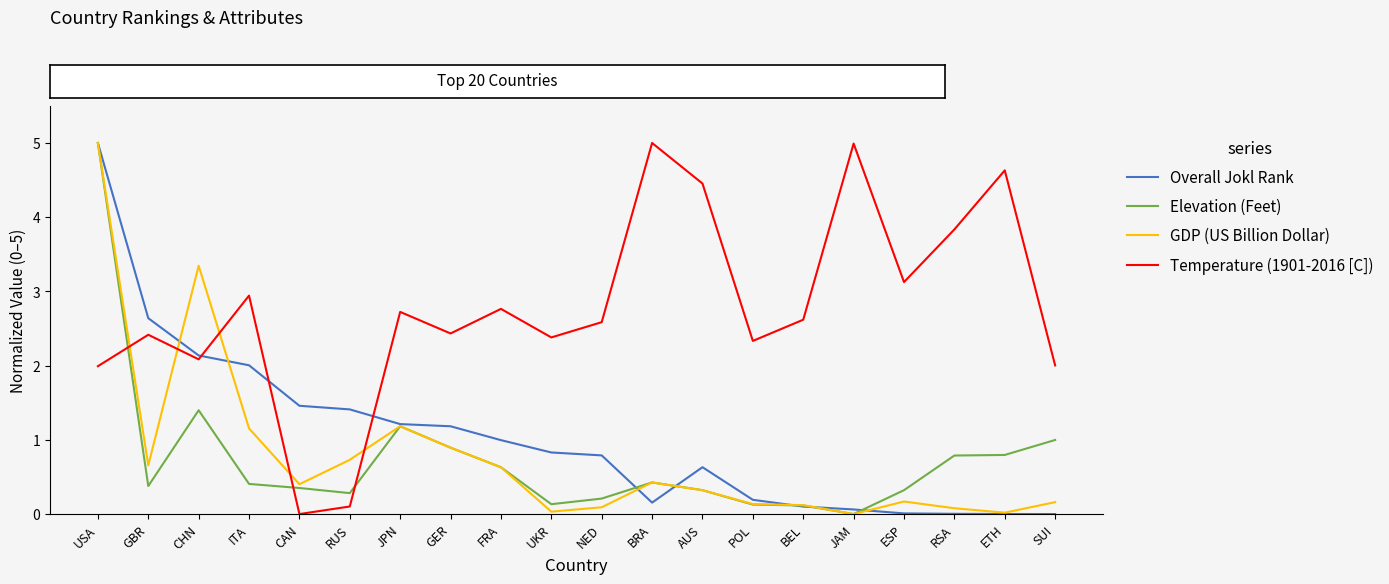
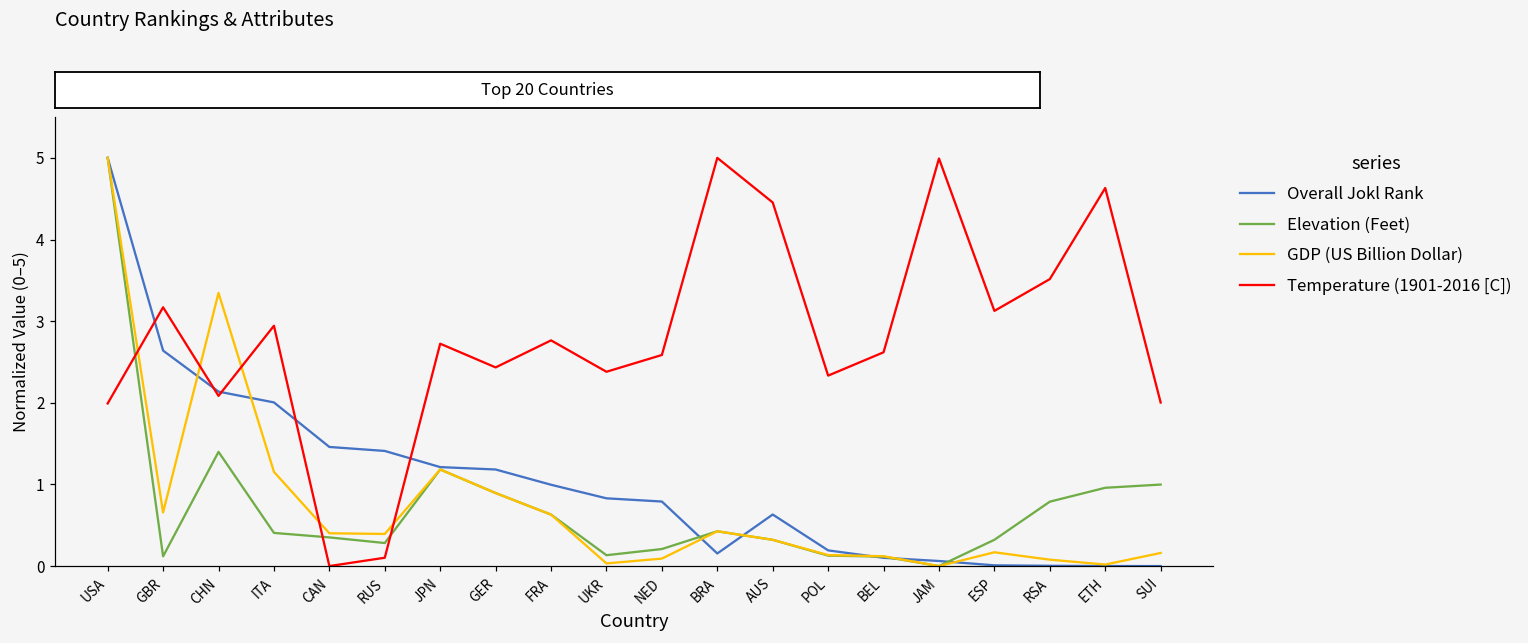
Elevation (Feet), GBR: 0.4 -> 0.1
Temperature (1901-2016 [C]), GBR: 2.4 -> 3.2
GDP (US Billion Dollar), RUS: 0.7 -> 0.4
Temperature (1901-2016 [C]), RSA: 3.8 -> 3.5
Elevation (Feet), ETH: 0.8 -> 1.0
